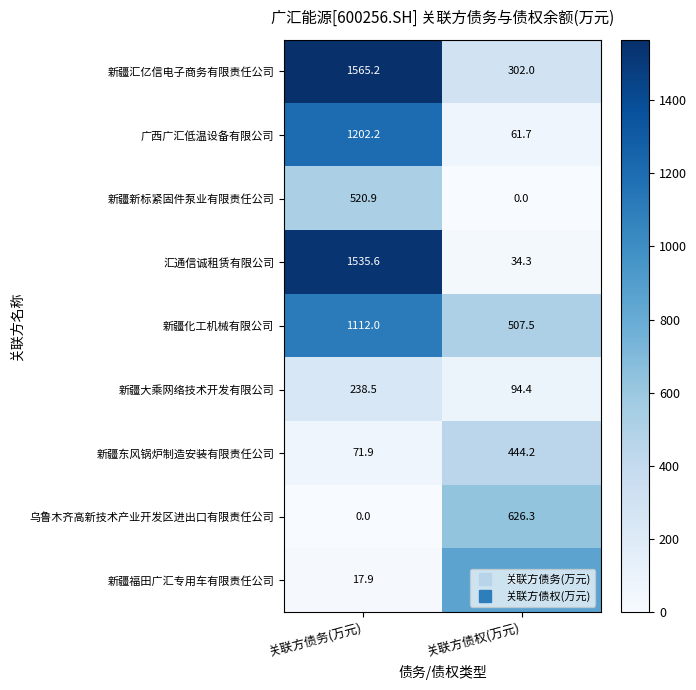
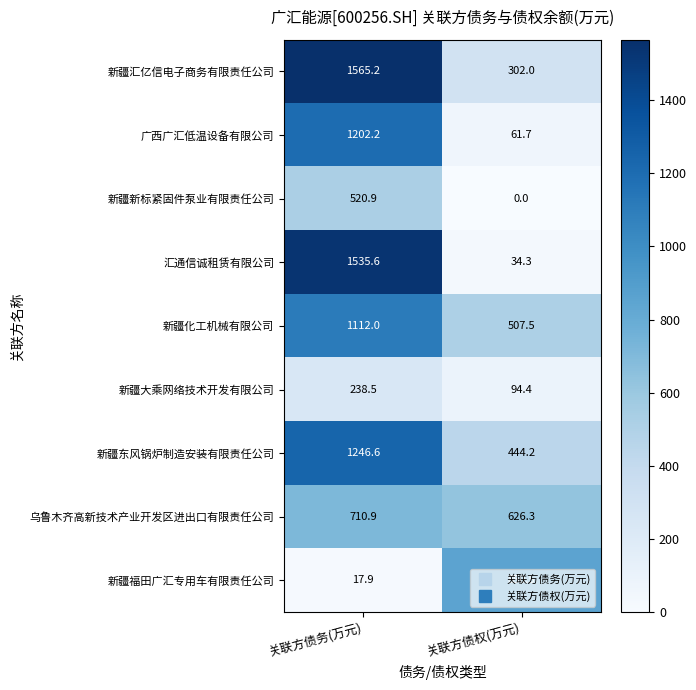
新疆东风锅炉制造安装有限责任公司, 关联方债务(万元): 71.9 -> 1246.6
乌鲁木齐高新技术产业开发区进出口有限责任公司, 关联方债务(万元): 0.0 -> 710.9
